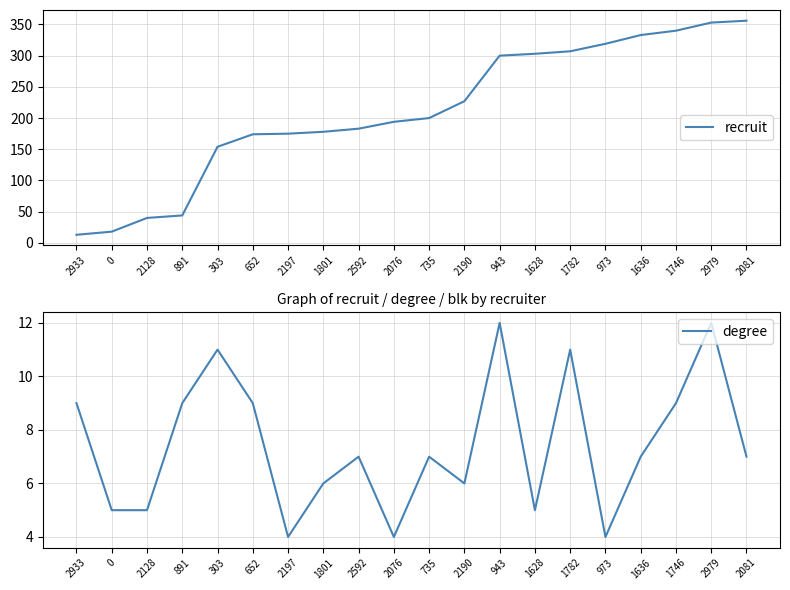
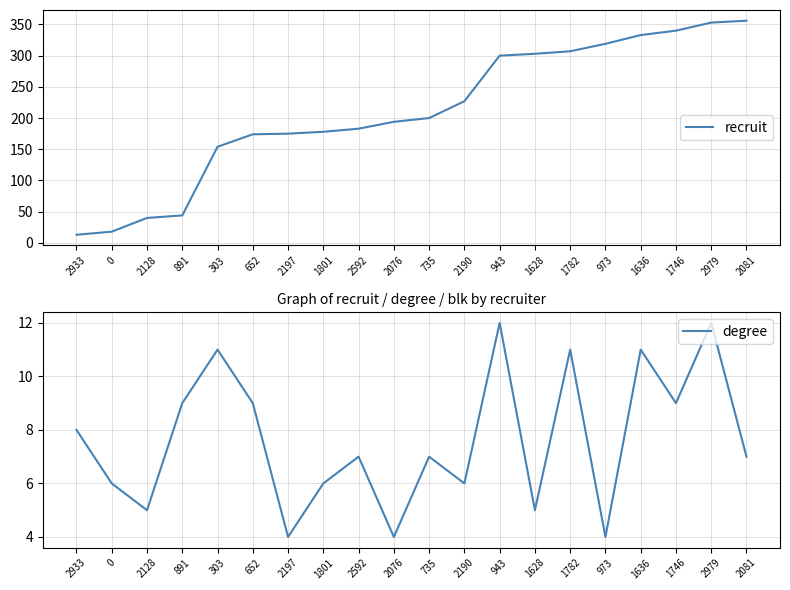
Graph of recruit / degree / blk by recruiter, 2933: 9 -> 8
Graph of recruit / degree / blk by recruiter, 0: 5 -> 6
Graph of recruit / degree / blk by recruiter, 1636: 7 -> 11
